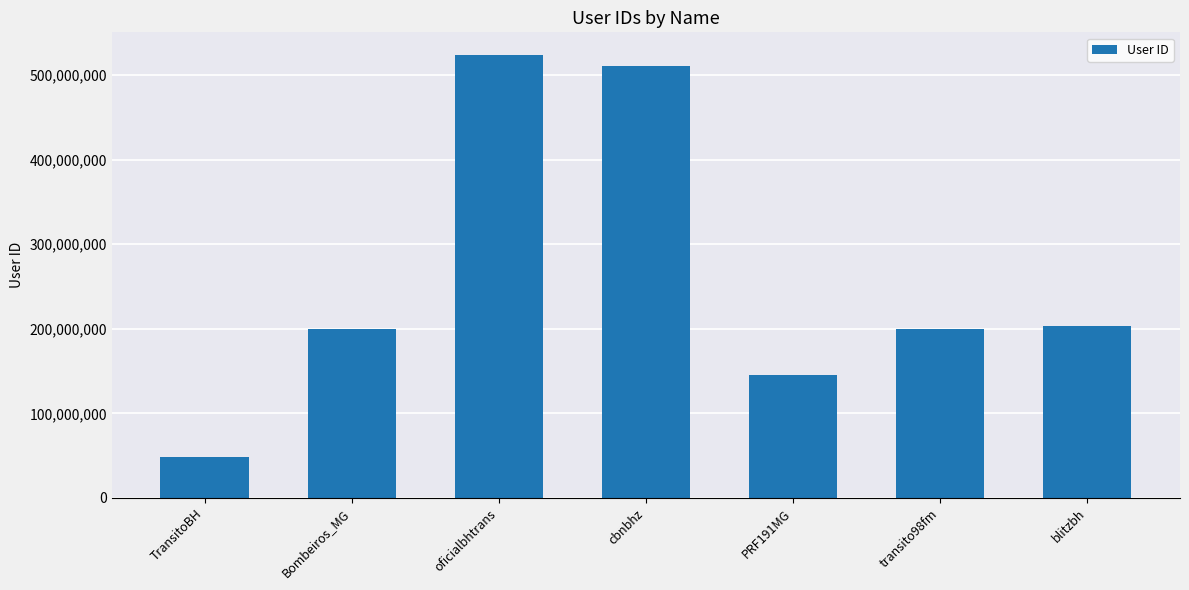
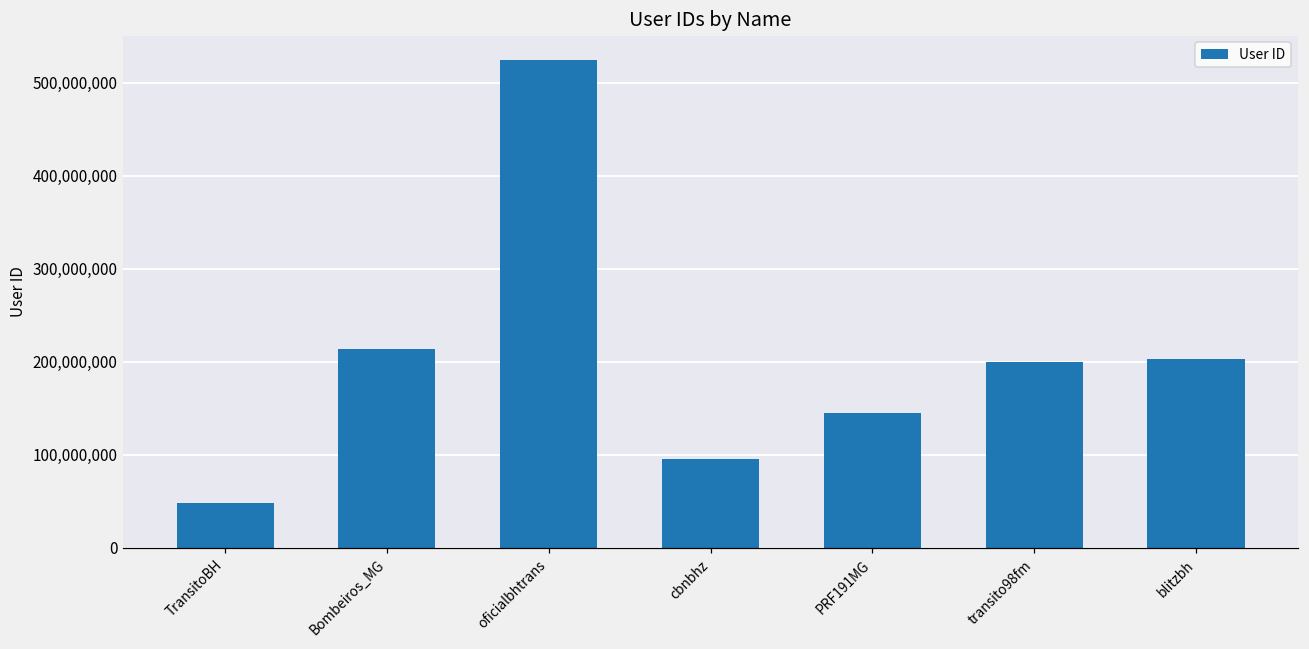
Bombeiros_MG: 200,000,000 -> 210,000,000
cbnbhz: 510,000,000 -> 100,000,000
